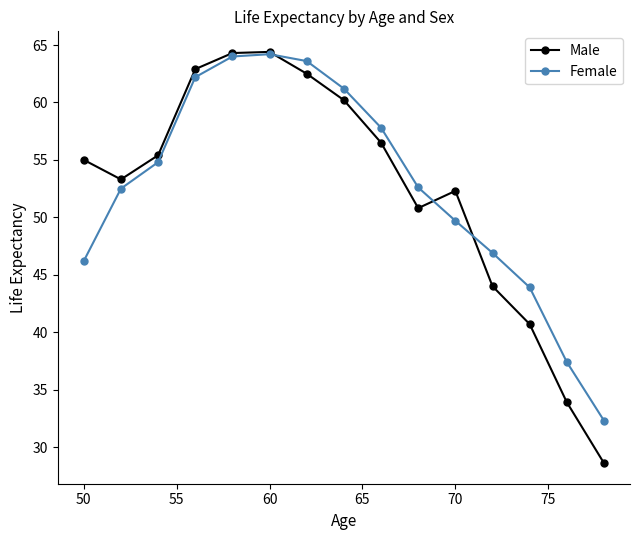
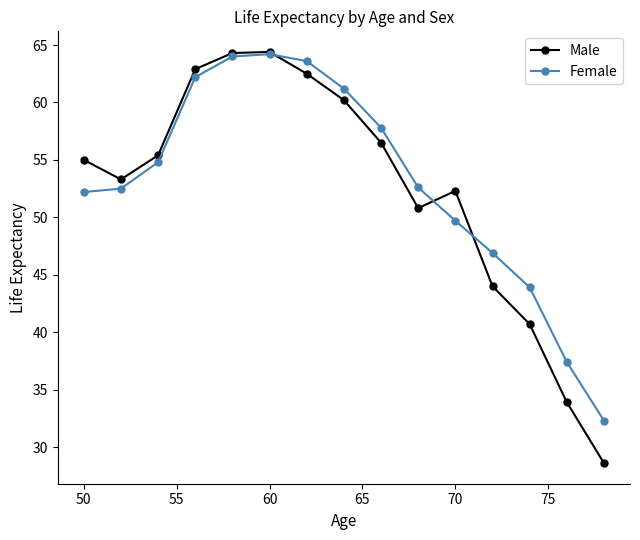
Female, 50: 46.2 -> 52.2
